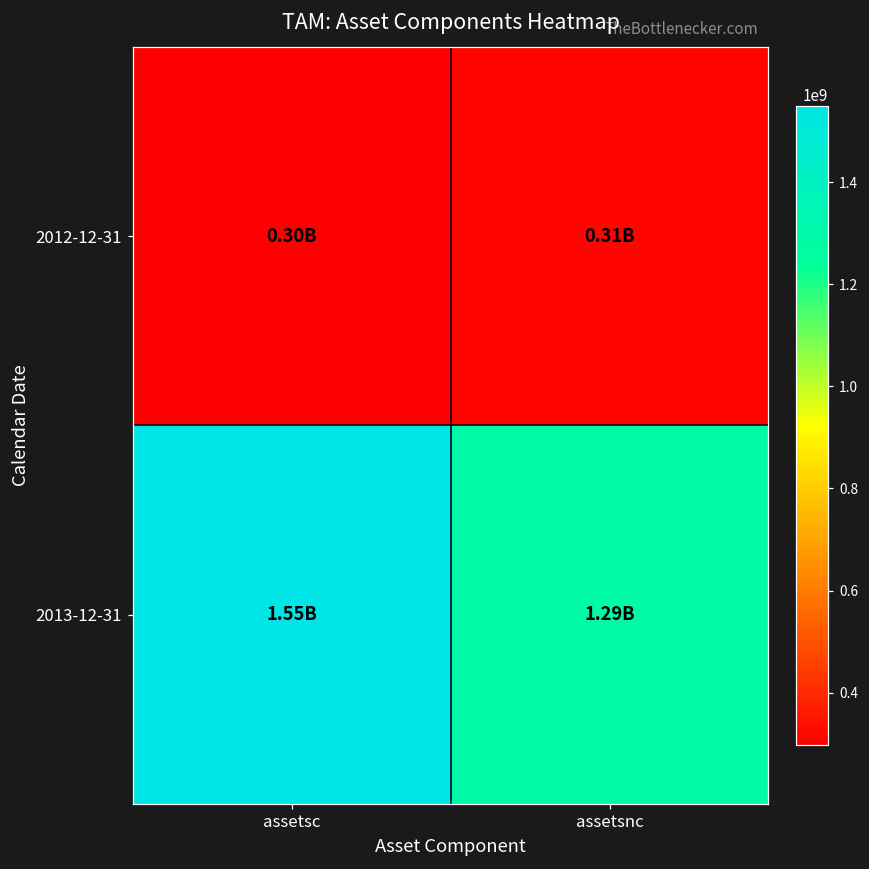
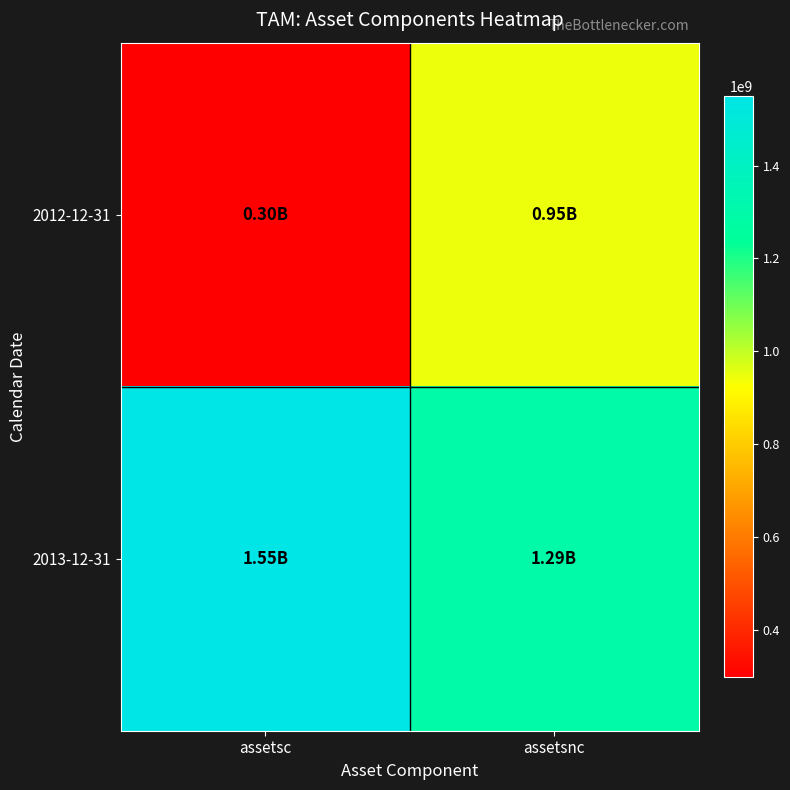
2012-12-31, assetsnc: 0.31B -> 0.95B
